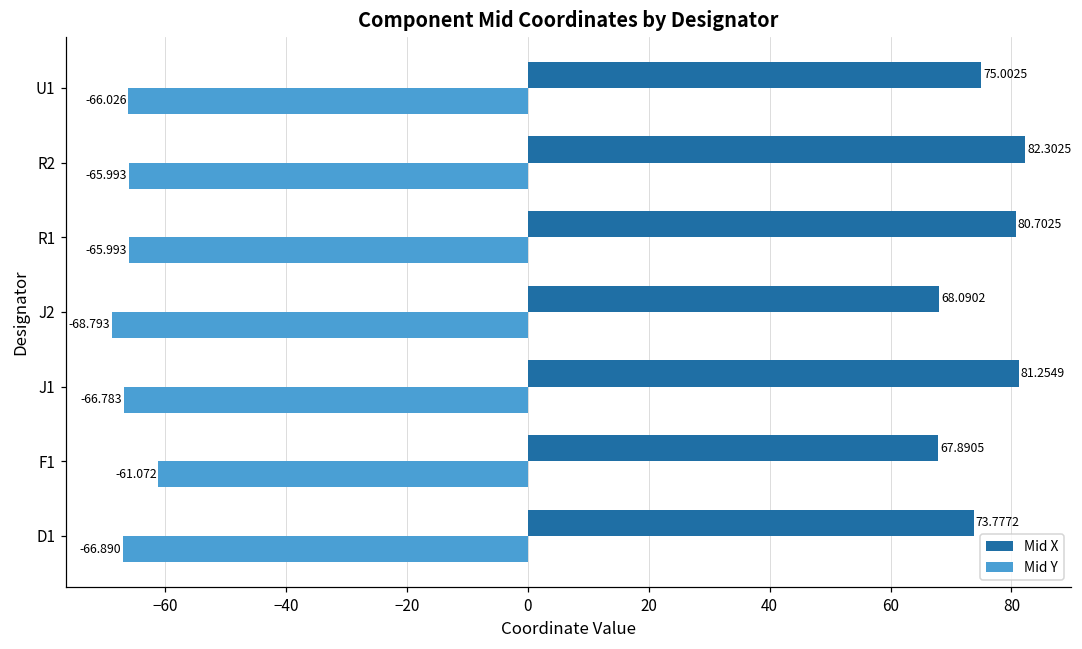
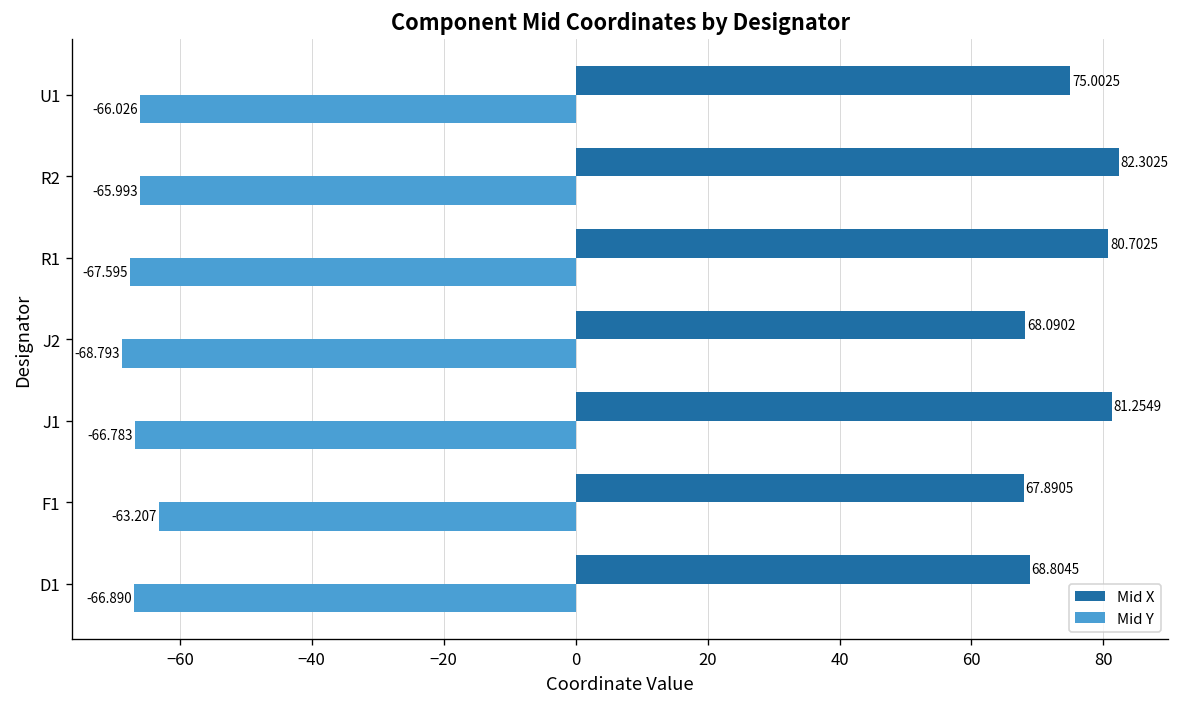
Mid Y, R1: -65.993 -> -67.595
Mid Y, F1: -61.072 -> -63.207
Mid X, D1: 73.7772 -> 68.8045
